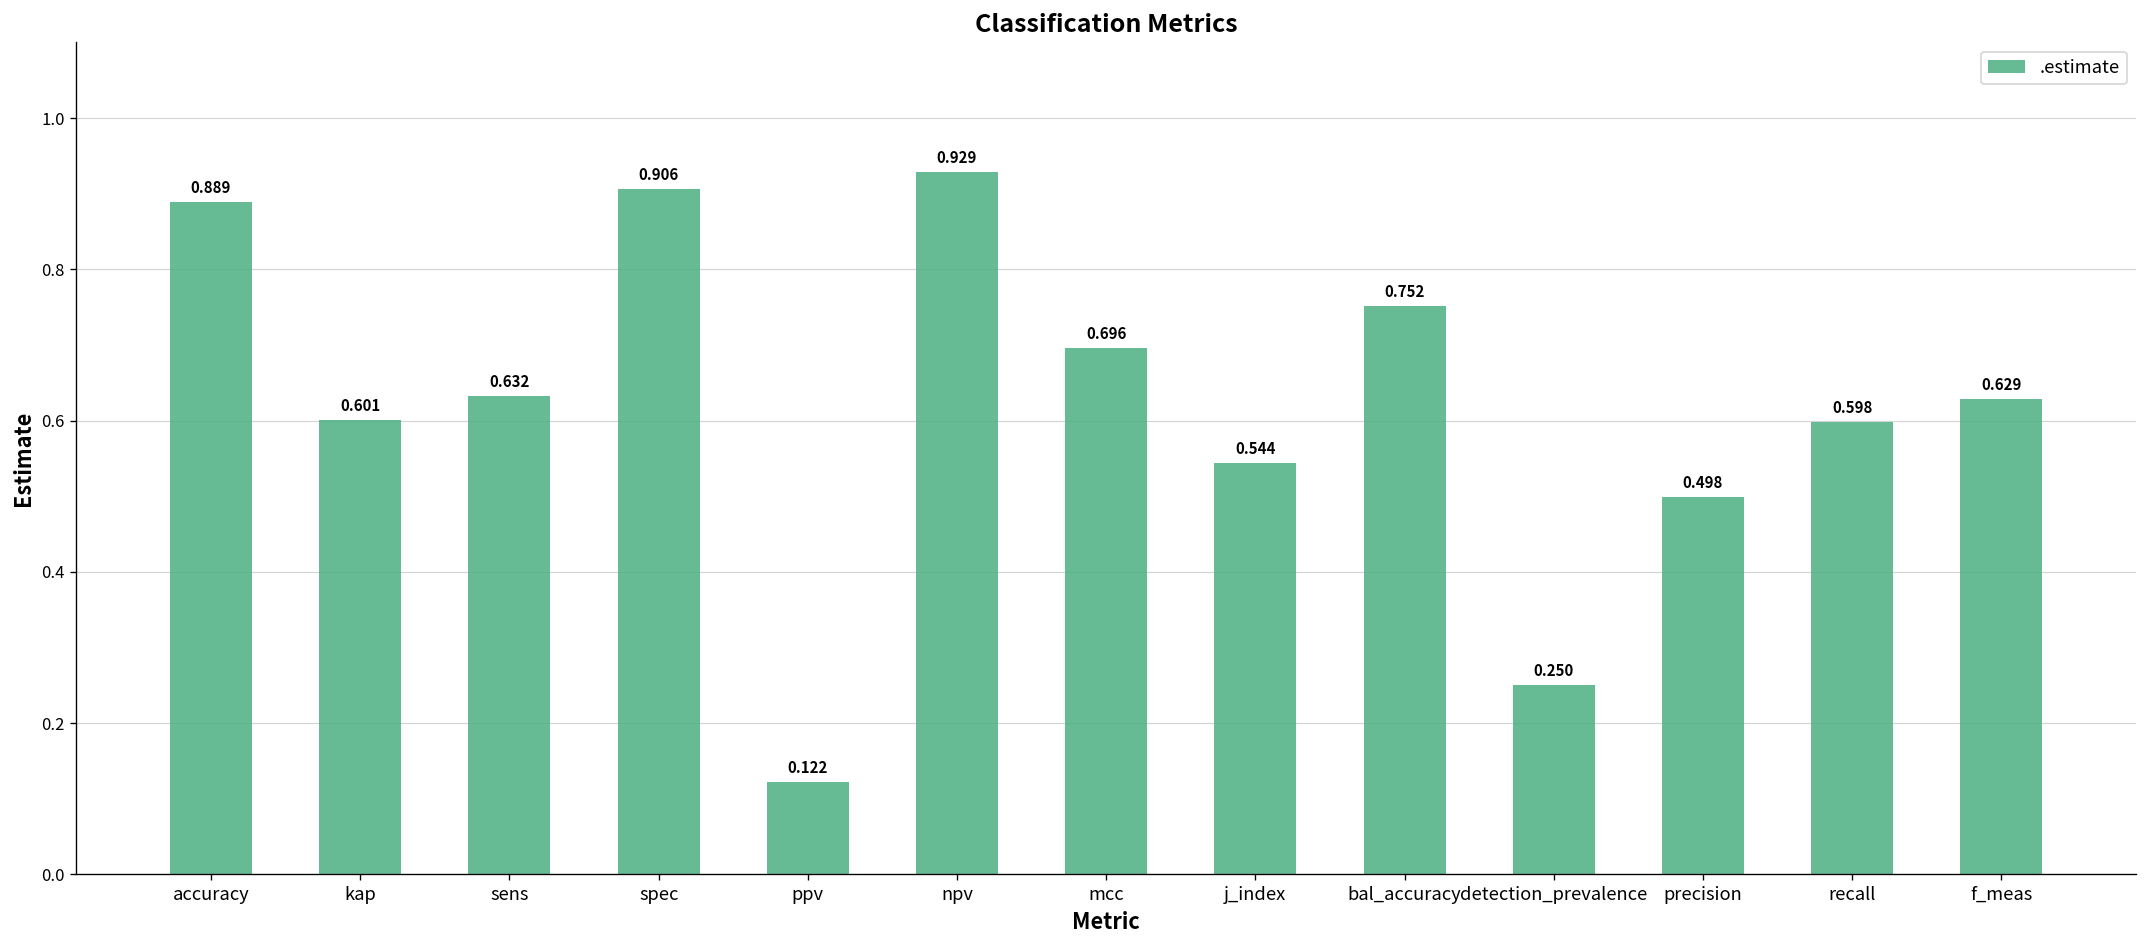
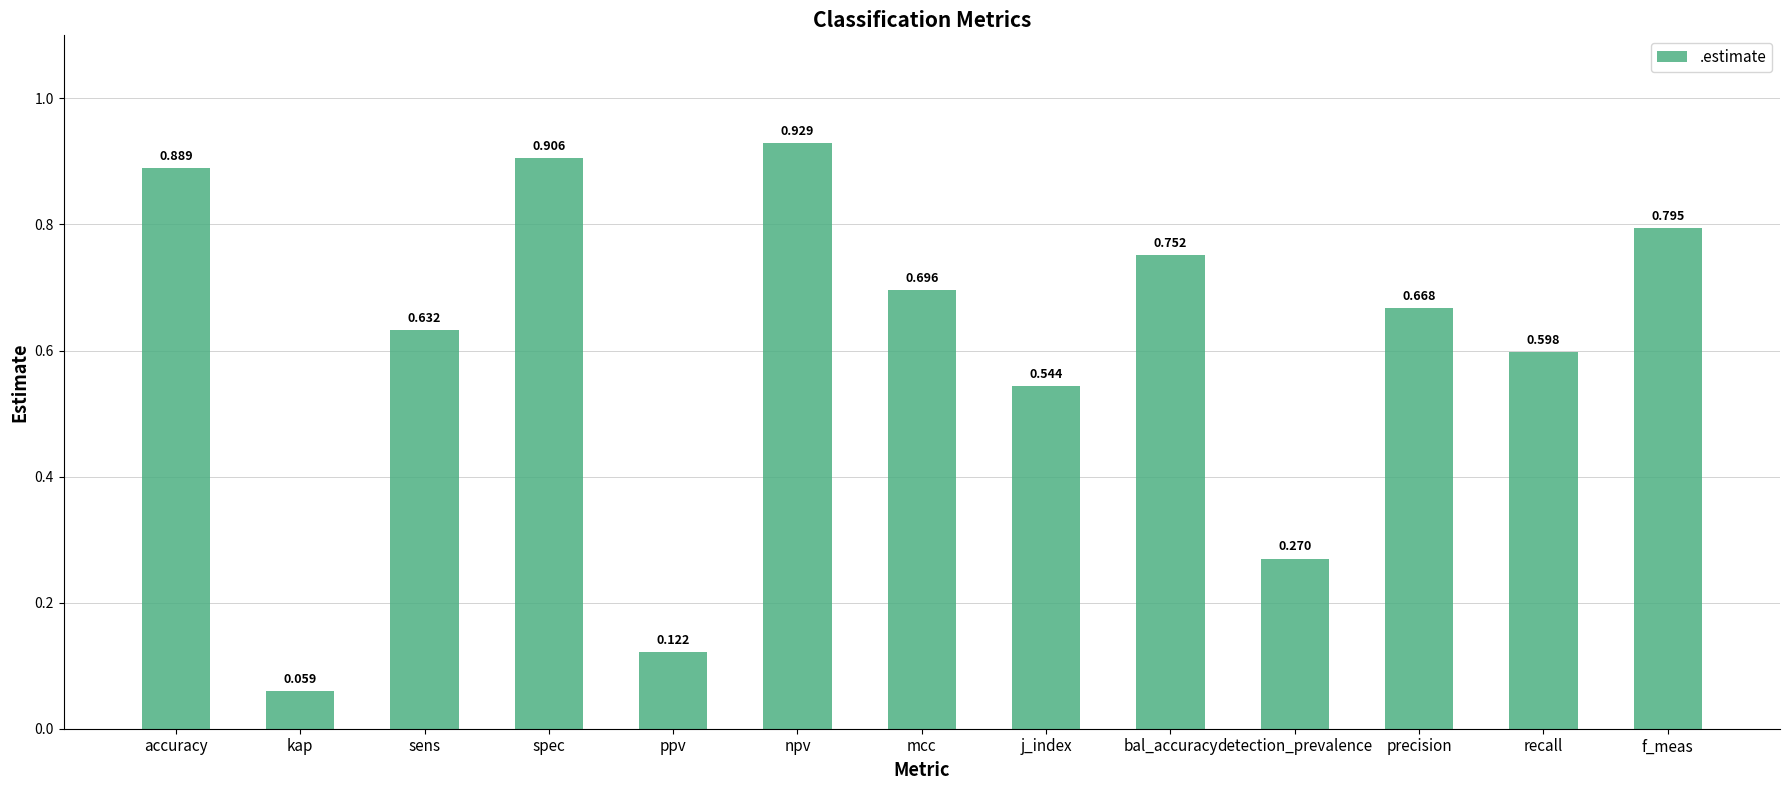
kap: 0.601 -> 0.059
detection_prevalence: 0.250 -> 0.270
precision: 0.498 -> 0.668
f_meas: 0.629 -> 0.795
